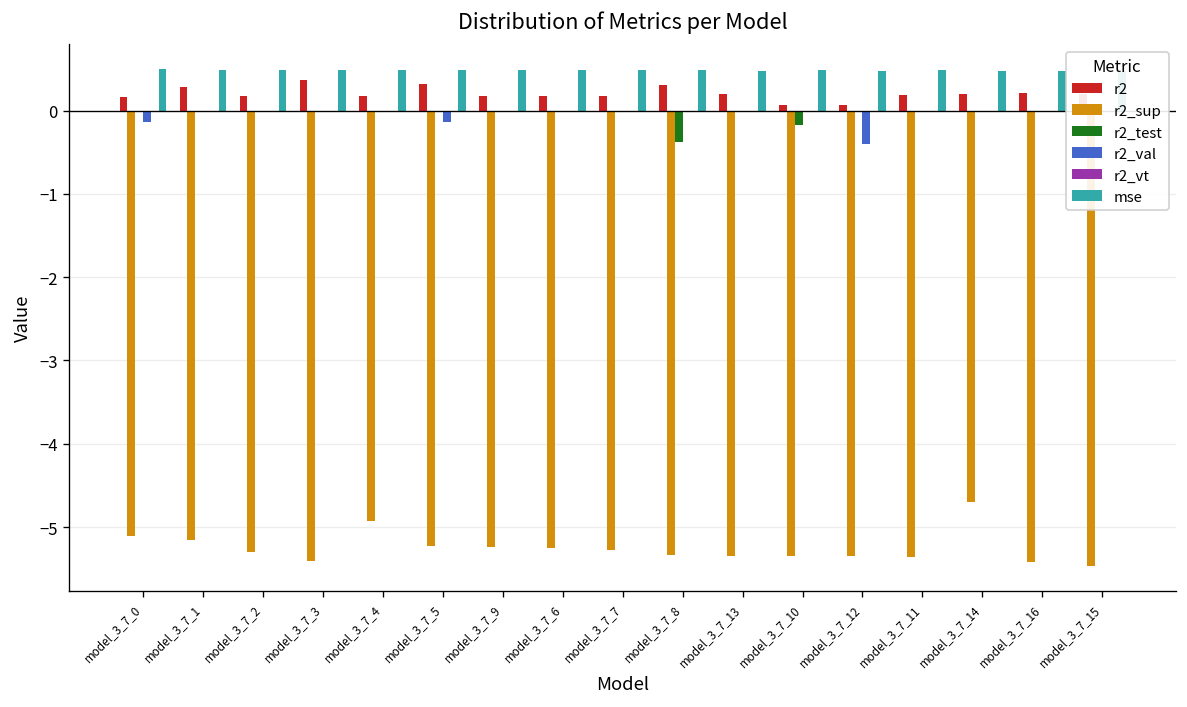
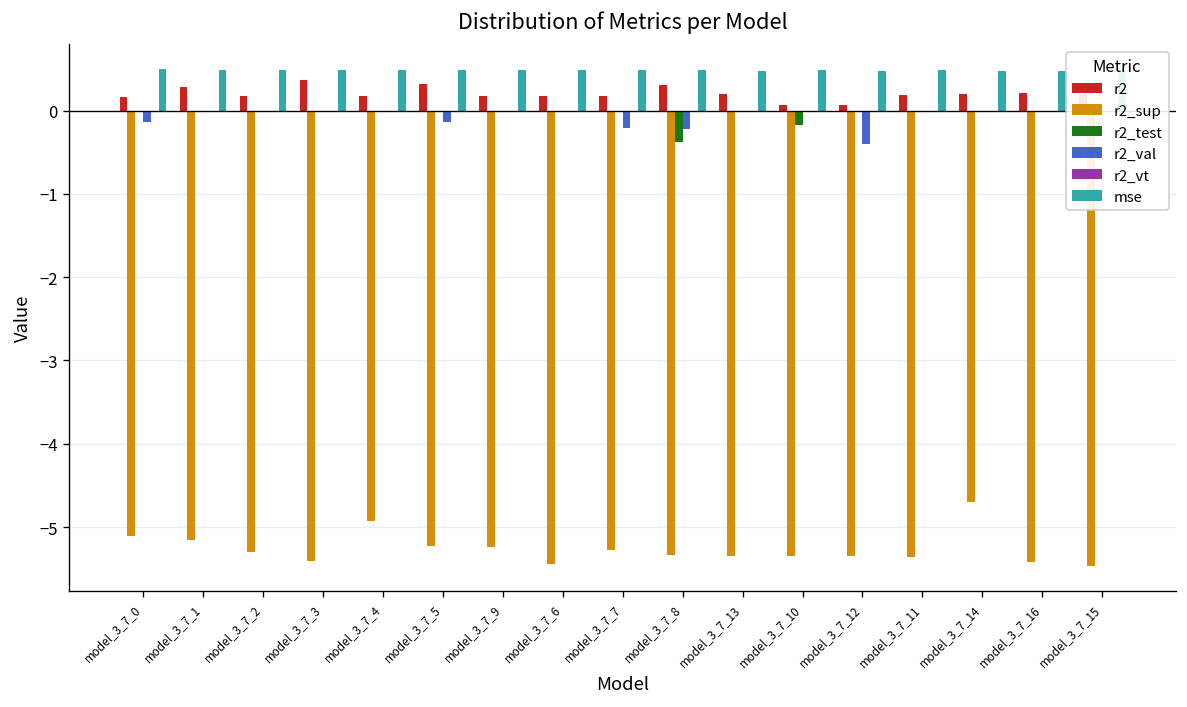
r2_sup, model_3_7_6: -5.3 -> -5.4
r2_val, model_3_7_7: 0.0 -> -0.2
r2_val, model_3_7_8: 0.0 -> -0.2
